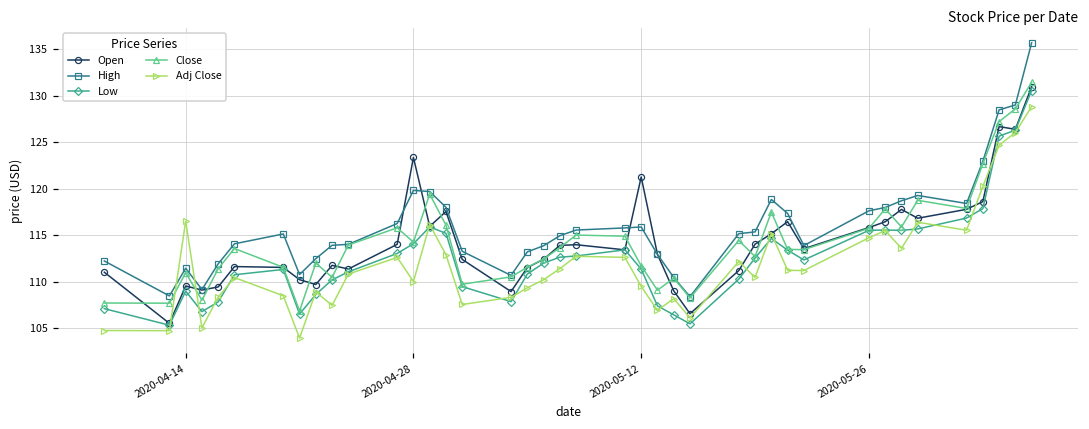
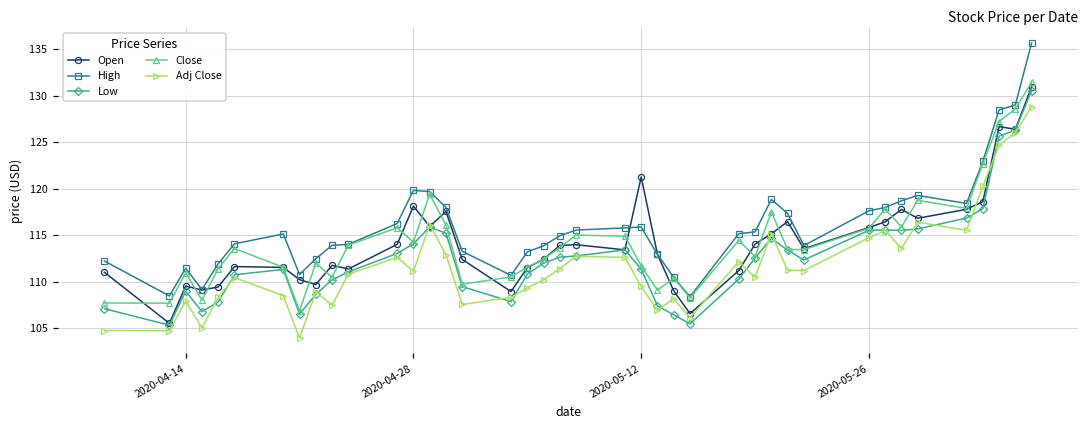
Adj Close, 2020-04-14: 117 -> 108
Open, 2020-04-28: 123 -> 118
Adj Close, 2020-04-28: 110 -> 111
